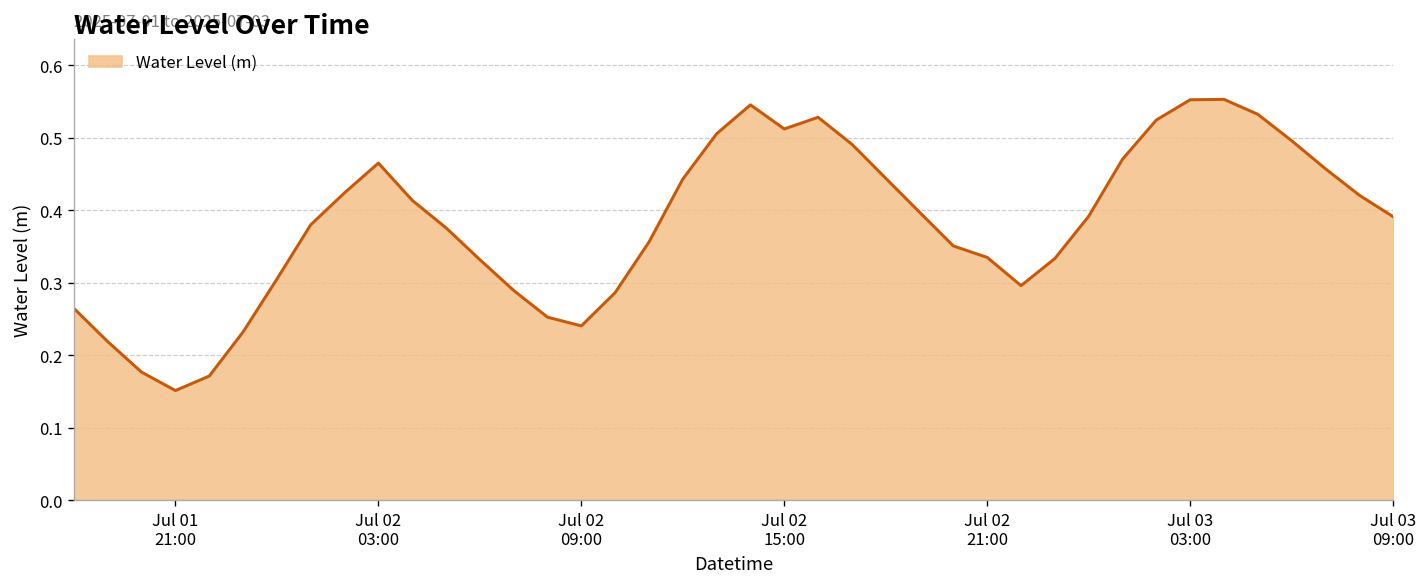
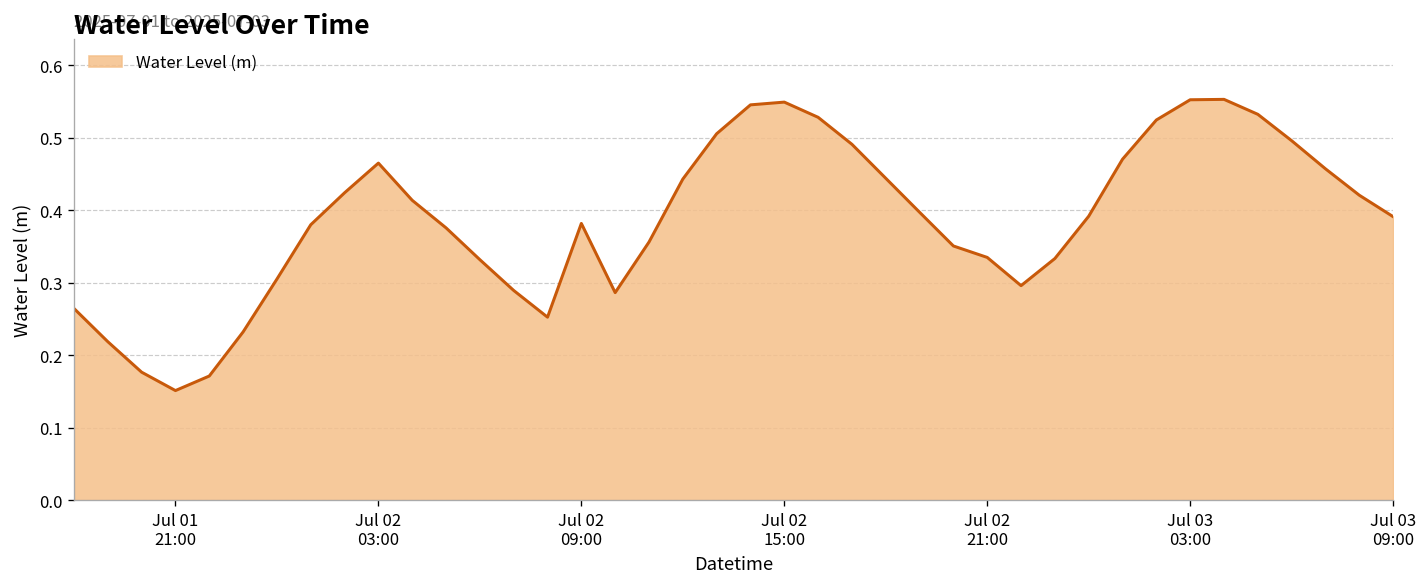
Jul 02 09:00: 0.24 -> 0.38
Jul 02 15:00: 0.51 -> 0.55
